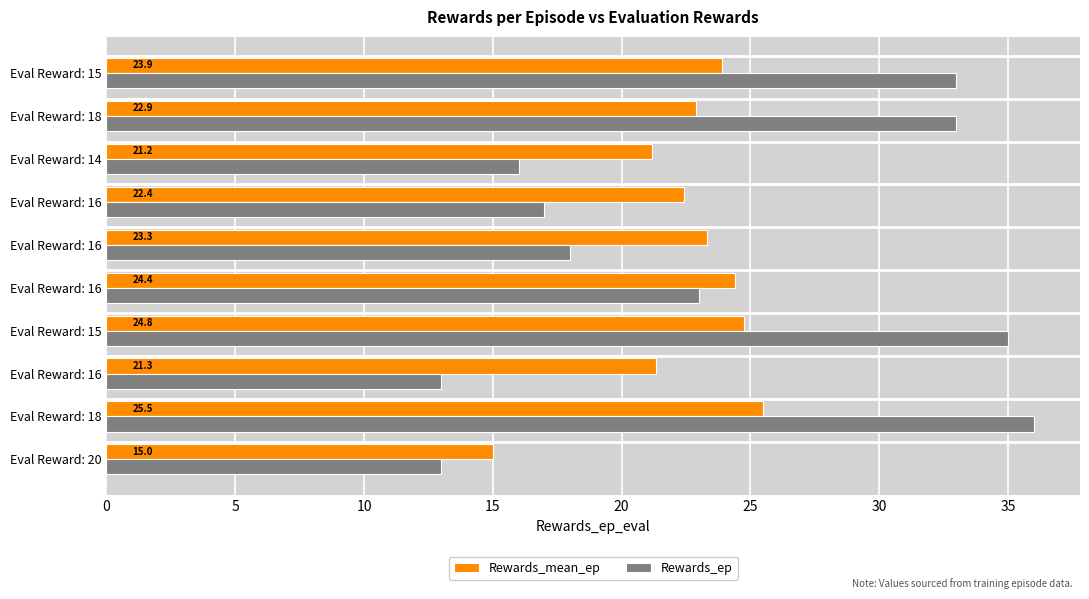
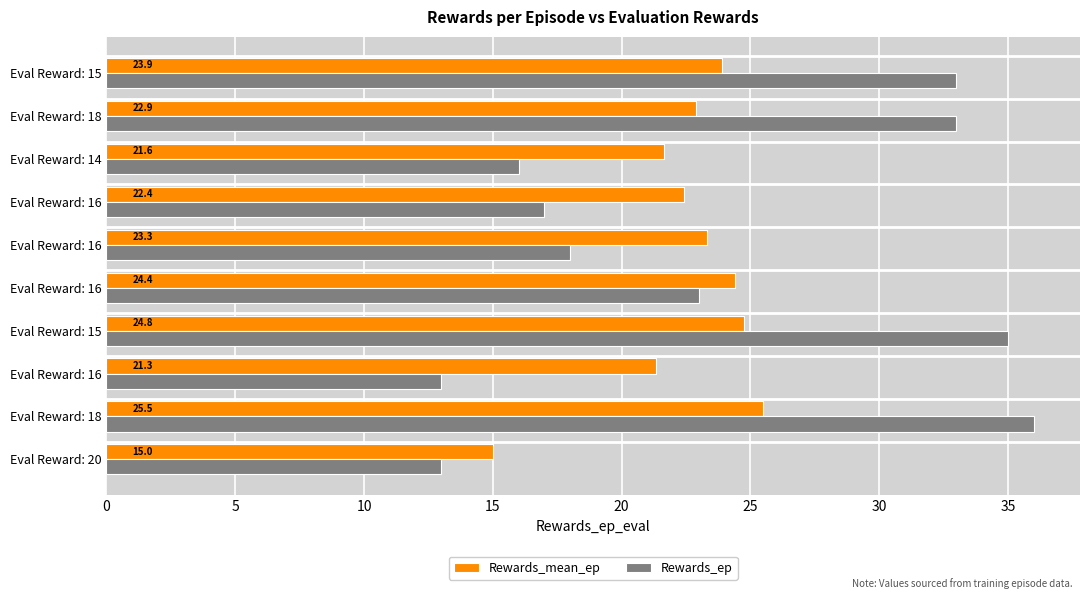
Rewards_mean_ep, Eval Reward: 14: 21.2 -> 21.6
